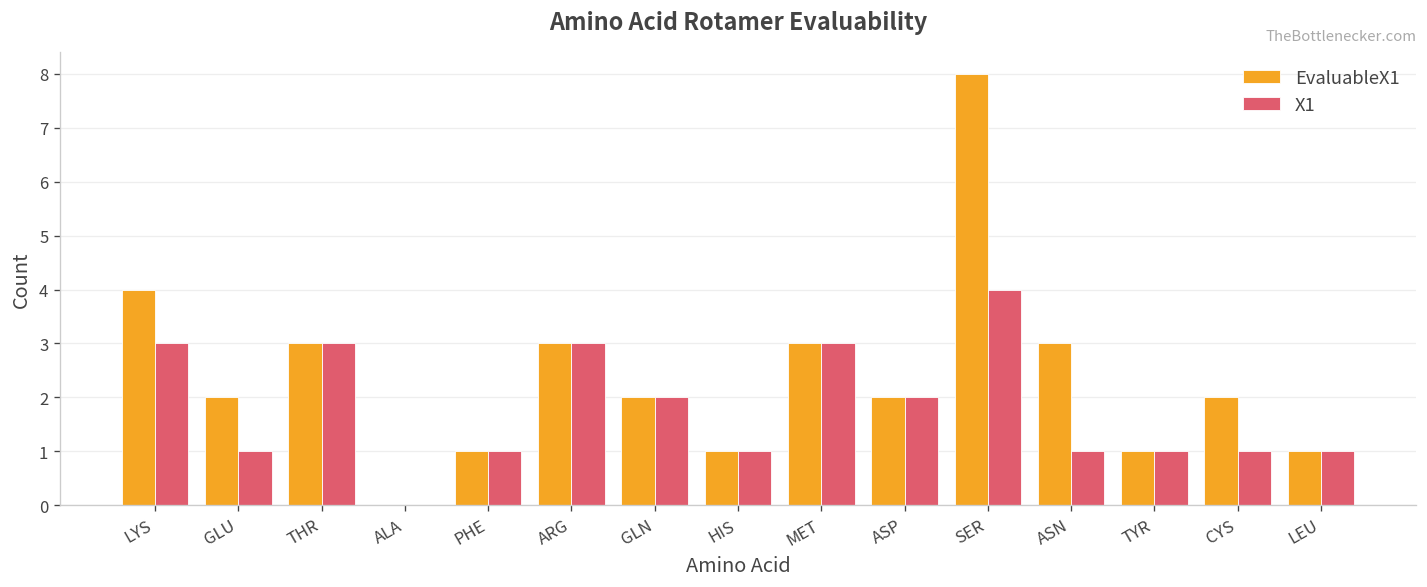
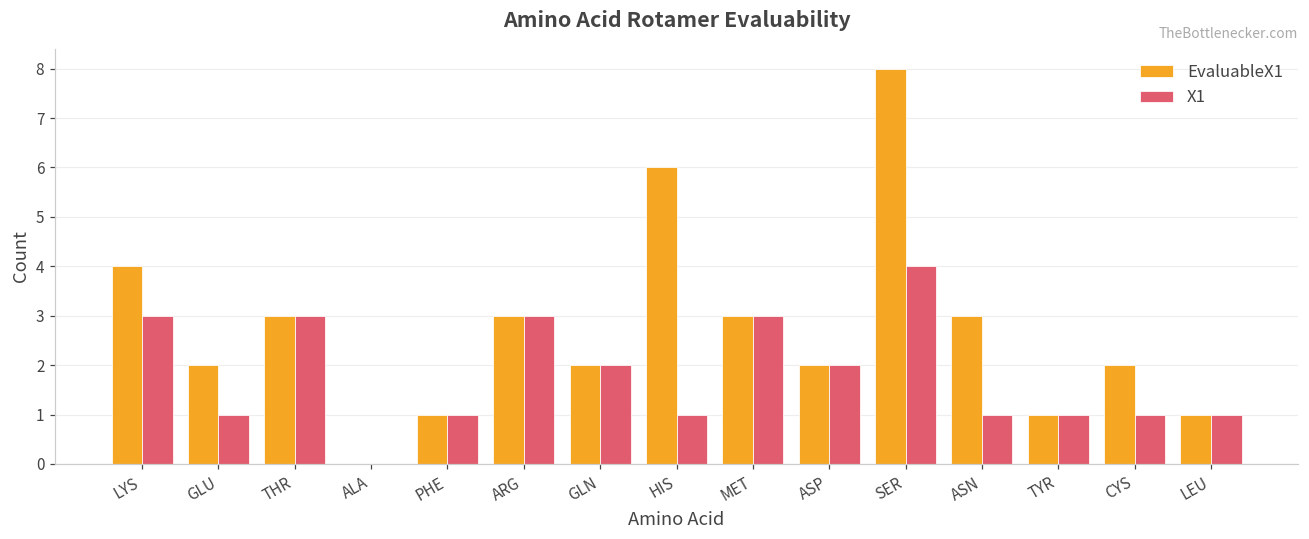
EvaluableX1, HIS: 1 -> 6
